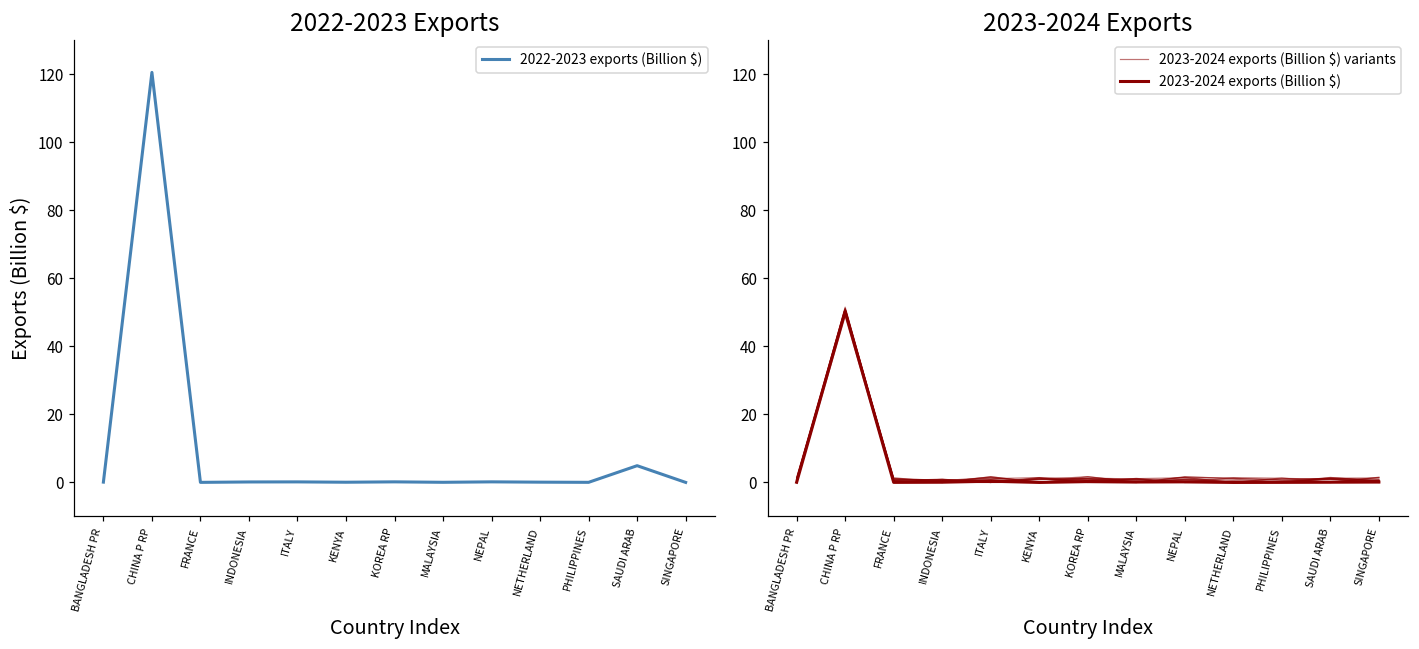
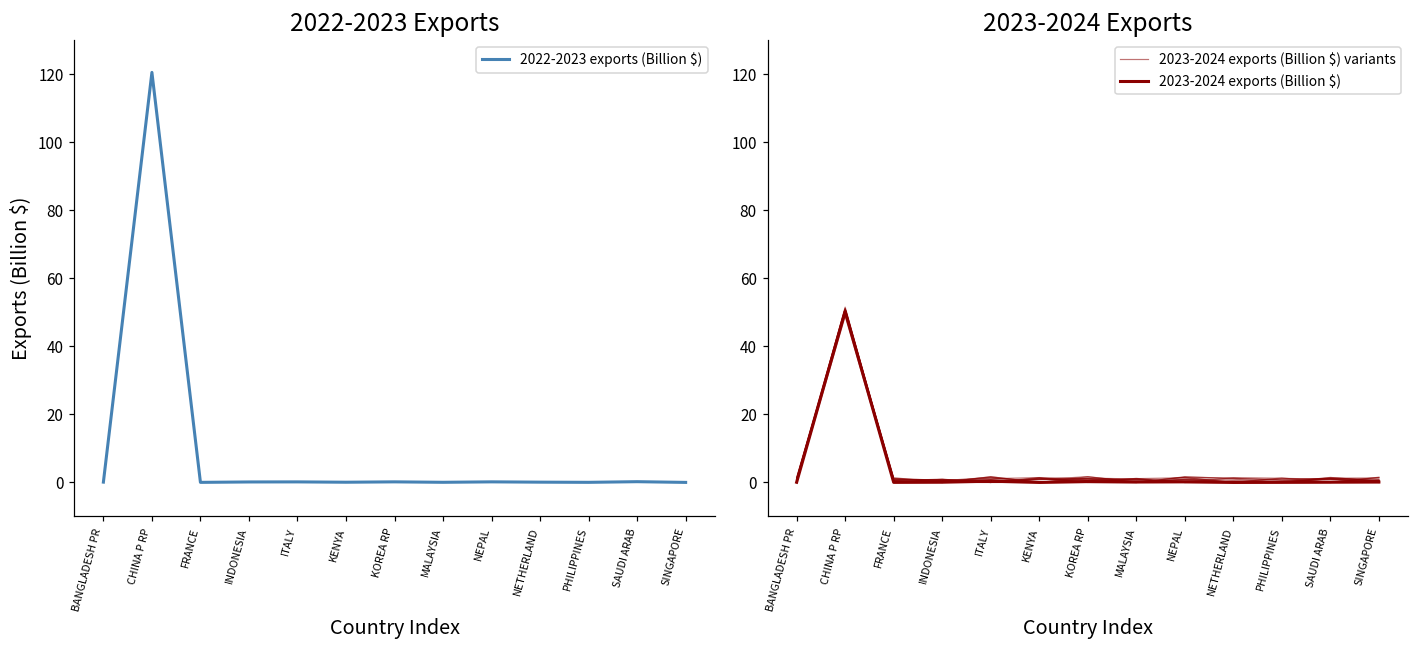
2022-2023 Exports, SAUDI ARAB: 5 -> 0
